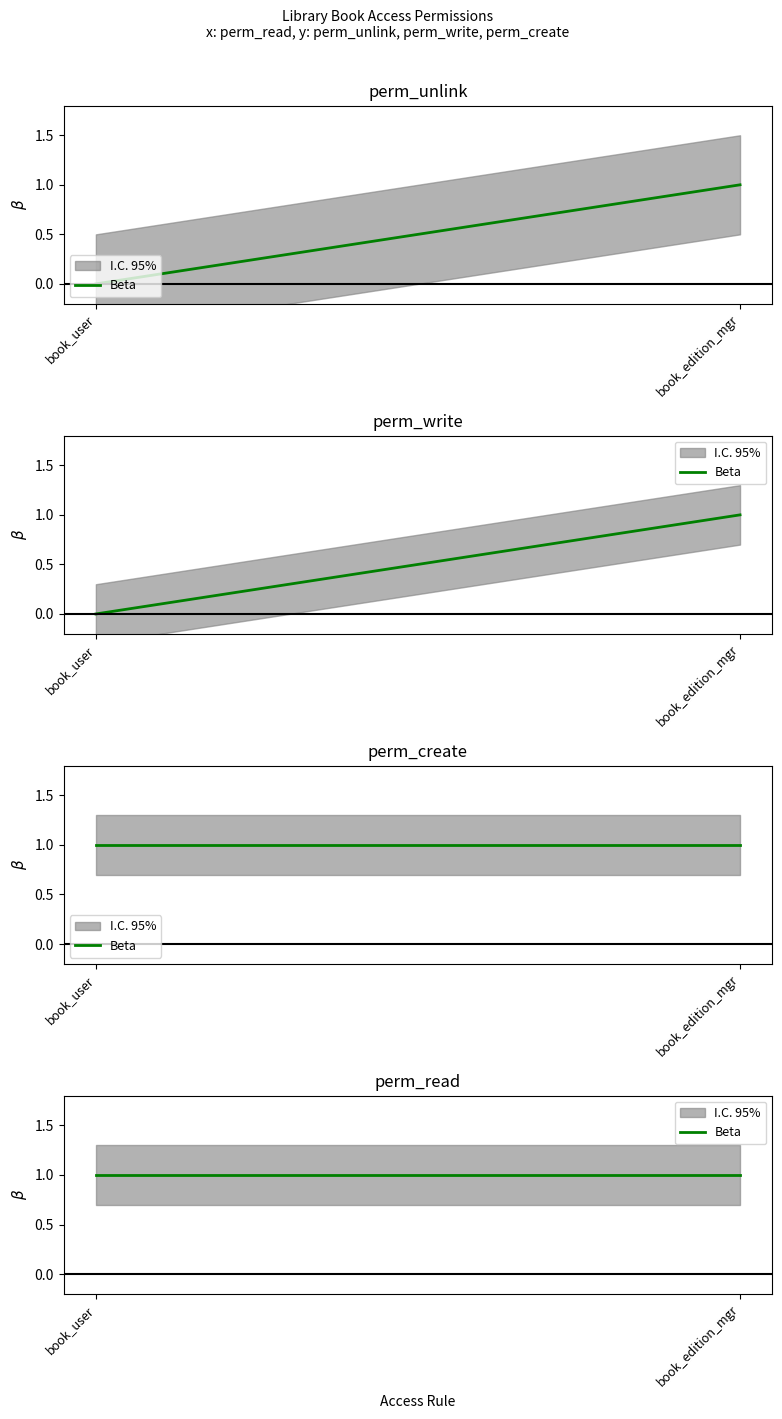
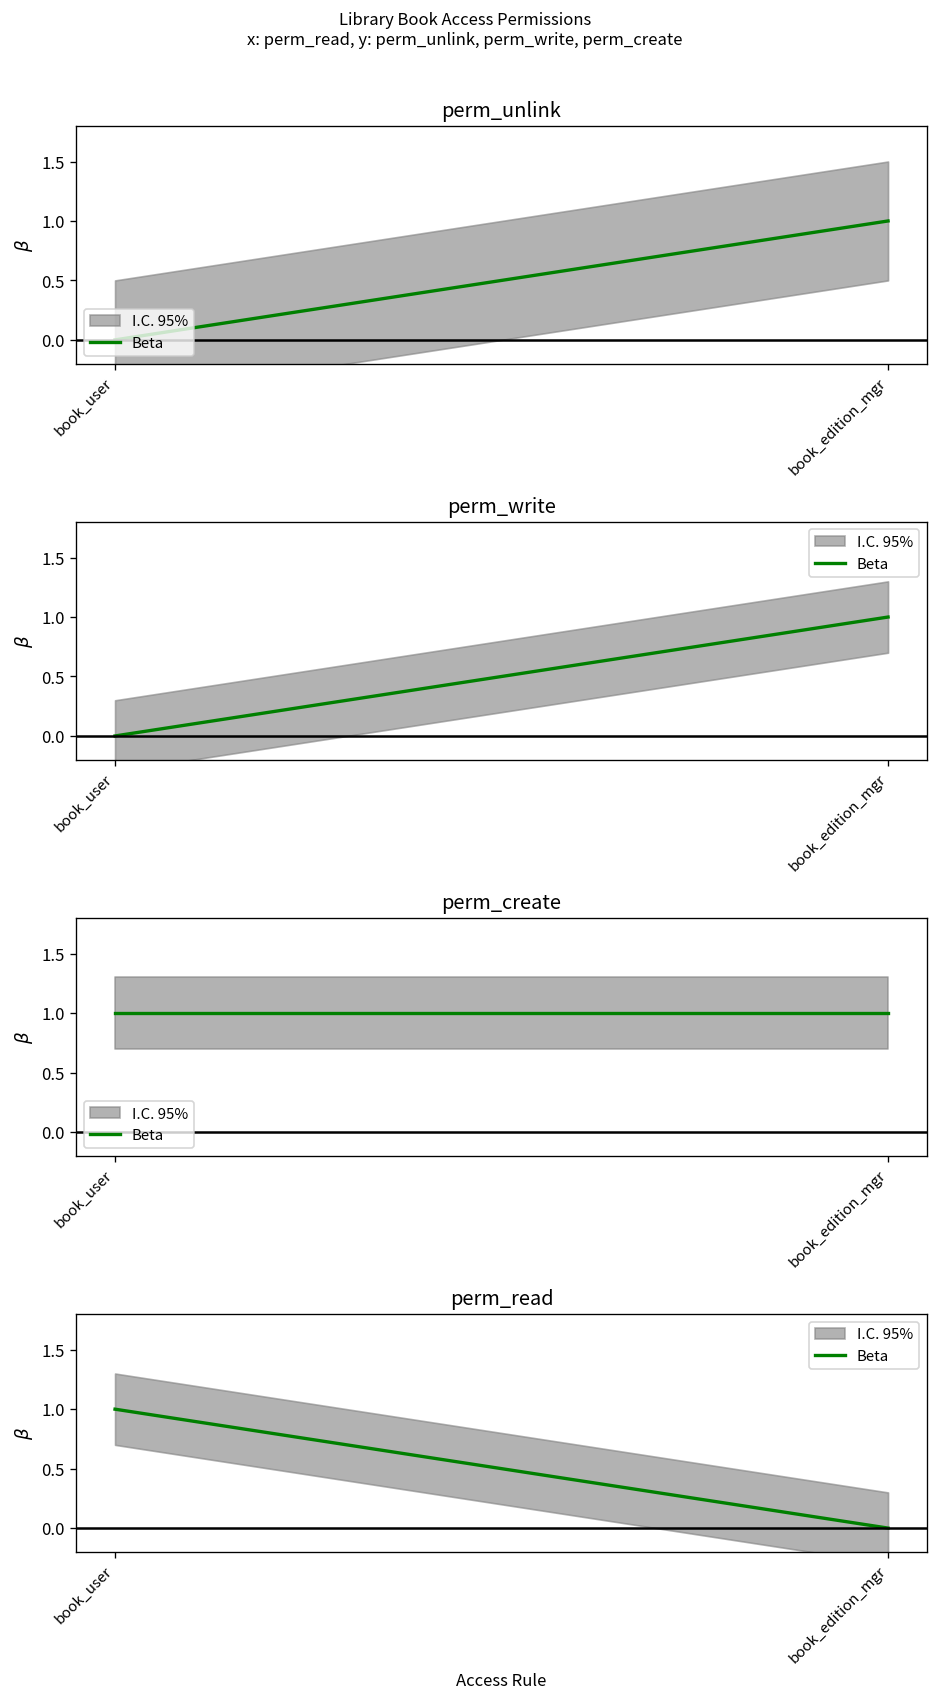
perm_read, Beta, book_edition_mgr: 1 -> 0
